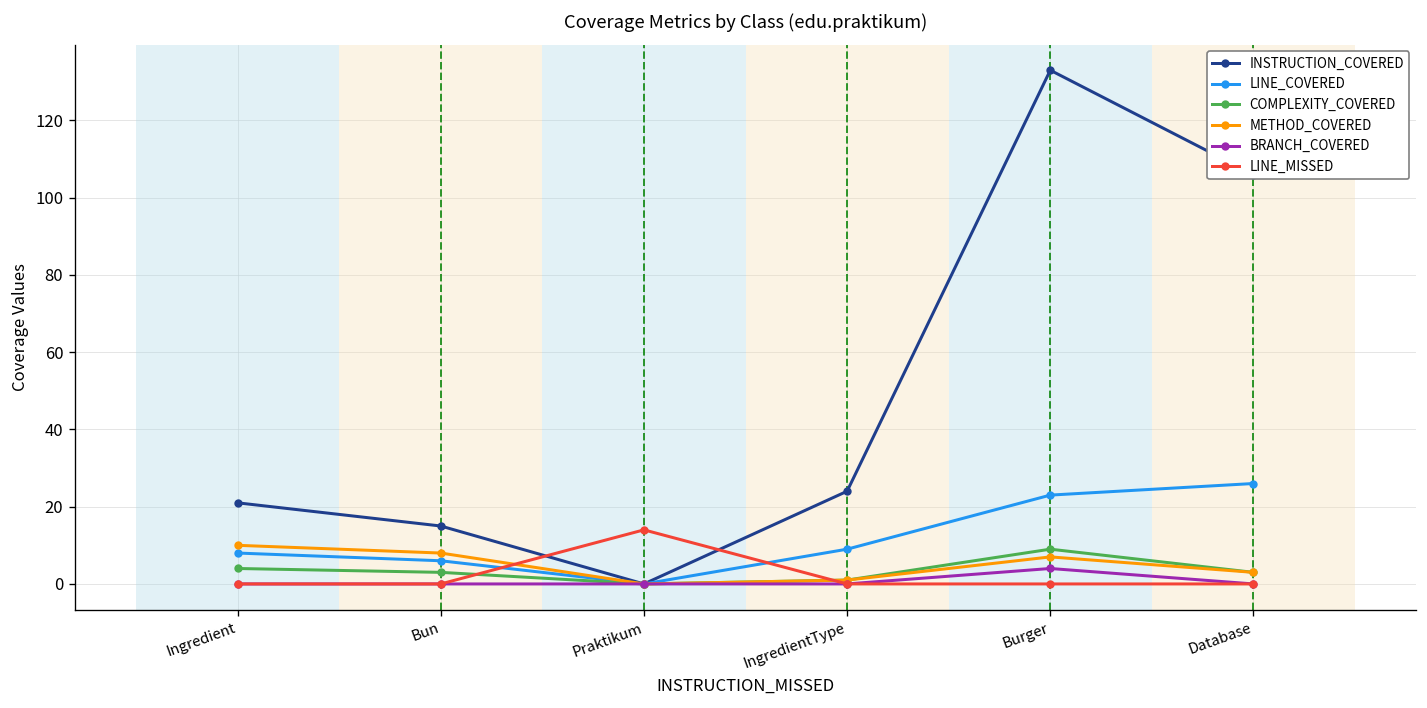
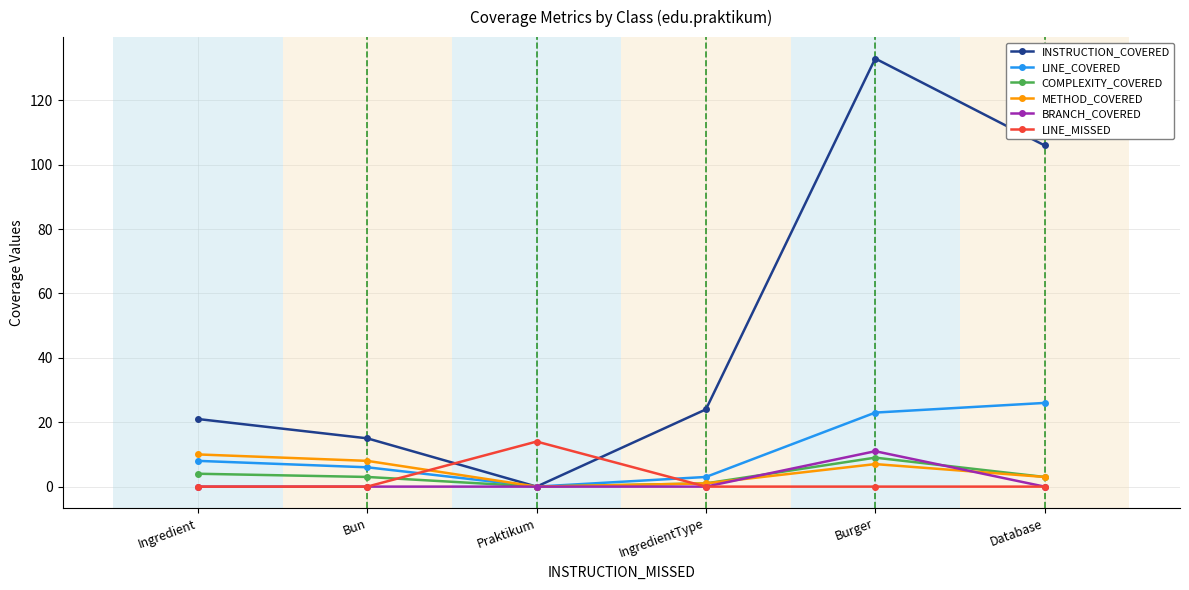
LINE_COVERED, IngredientType: 9 -> 3
BRANCH_COVERED, Burger: 4 -> 11
